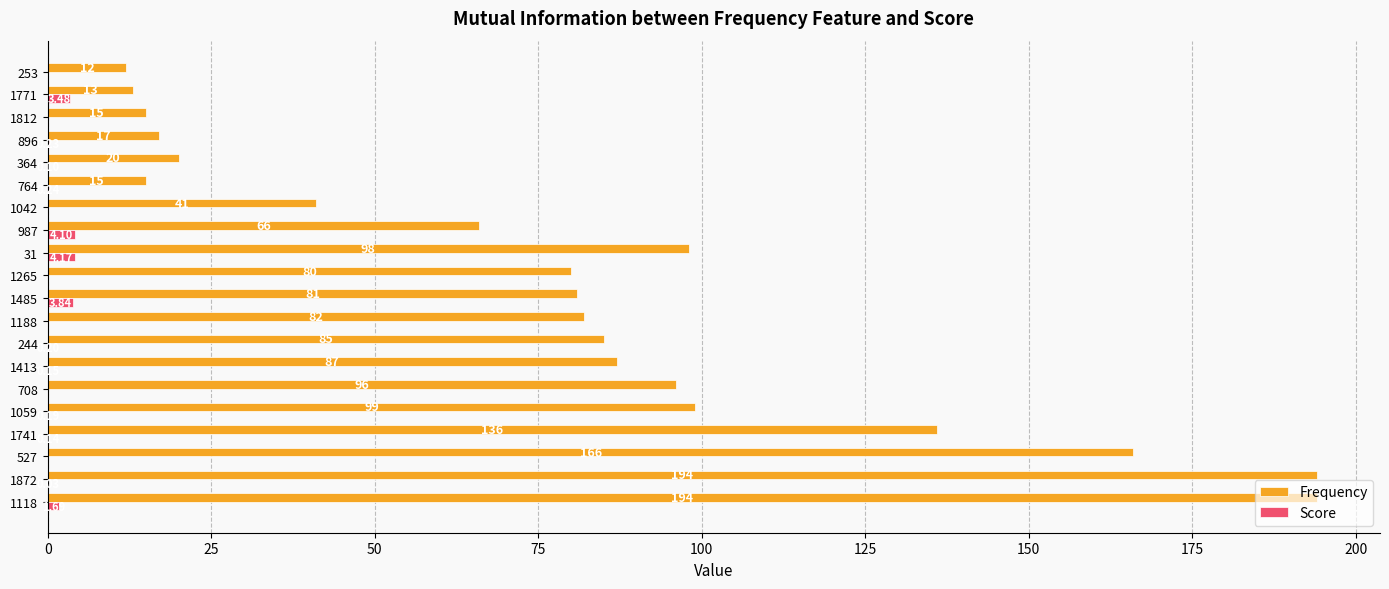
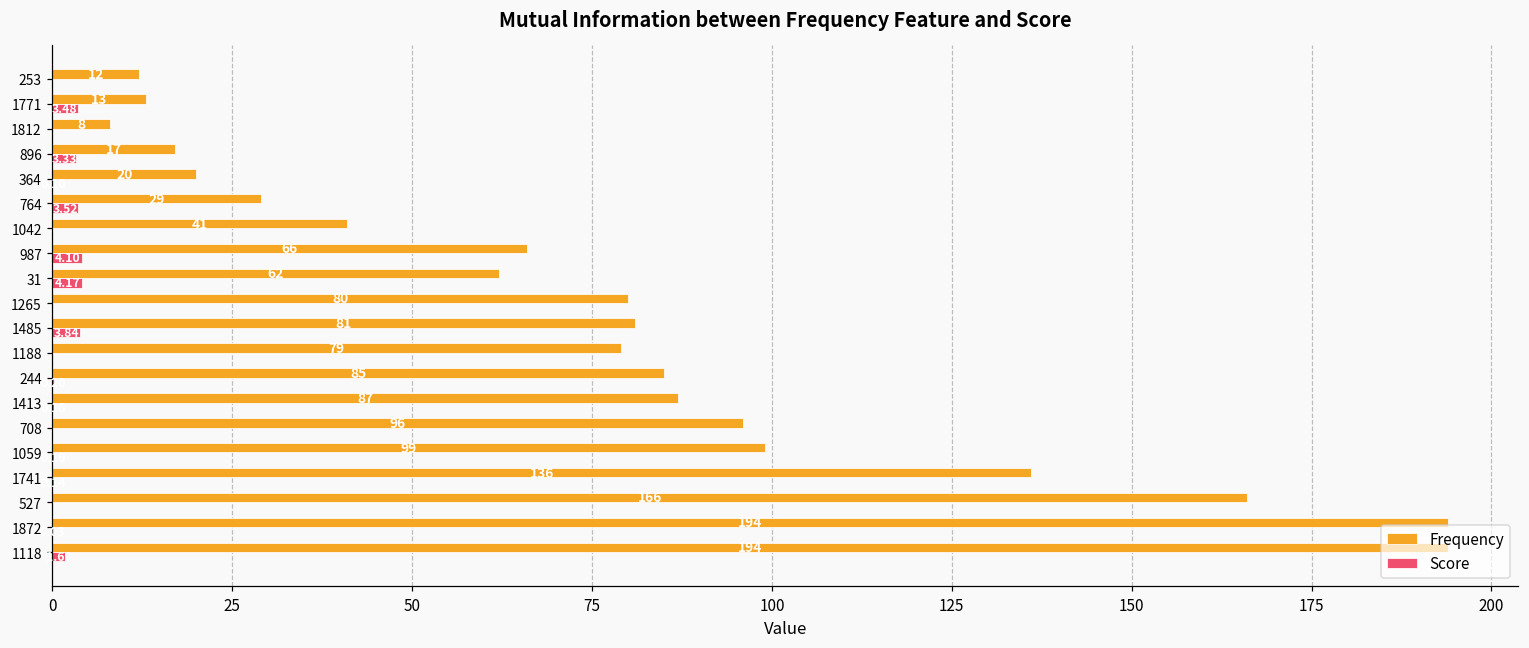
Frequency, 1812: 15 -> 8
Score, 896: 0 -> 3
Frequency, 764: 15 -> 29
Score, 764: 0 -> 4
Frequency, 31: 98 -> 62
Frequency, 1188: 82 -> 79
